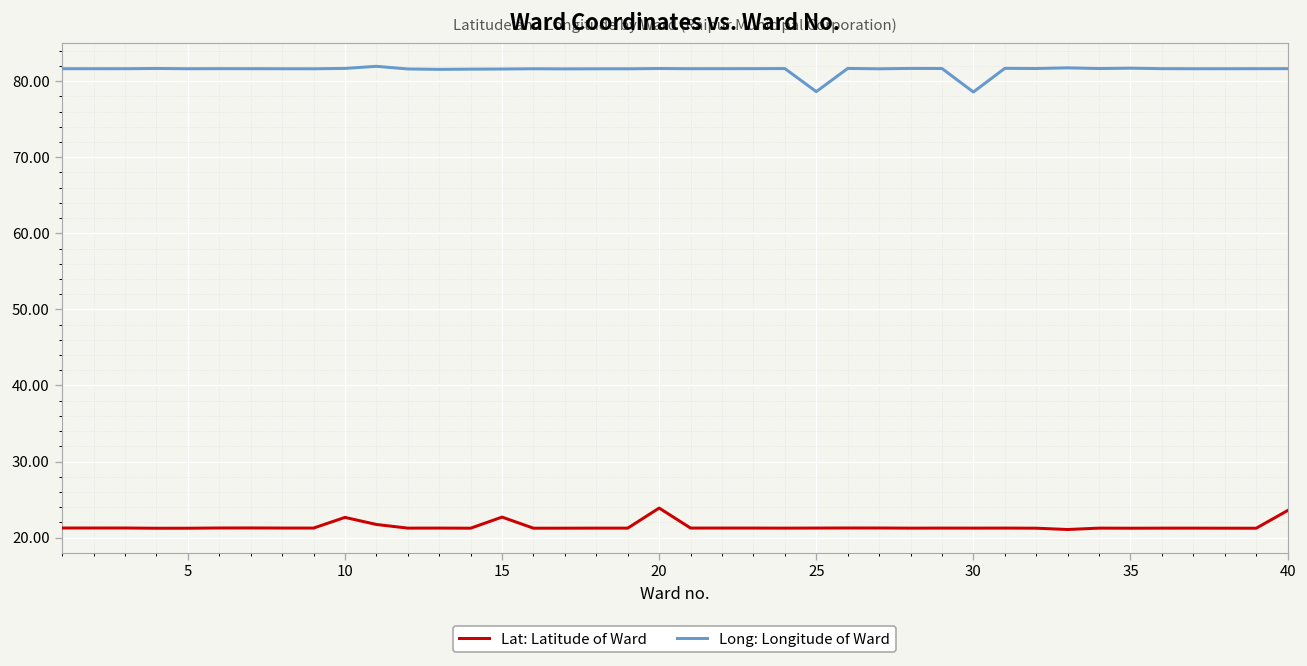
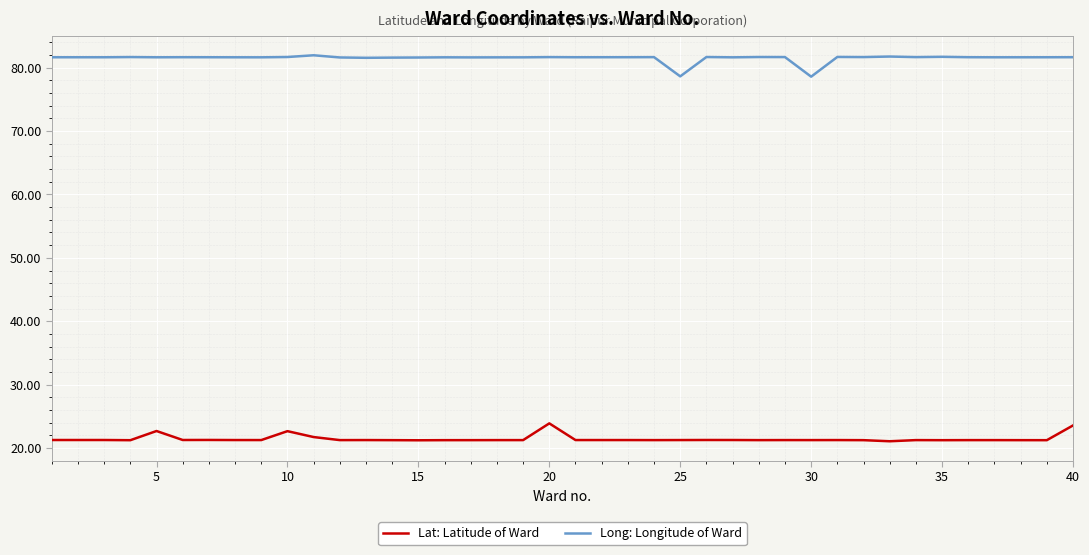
Lat: Latitude of Ward, 5: 21 -> 23
Lat: Latitude of Ward, 15: 23 -> 21
